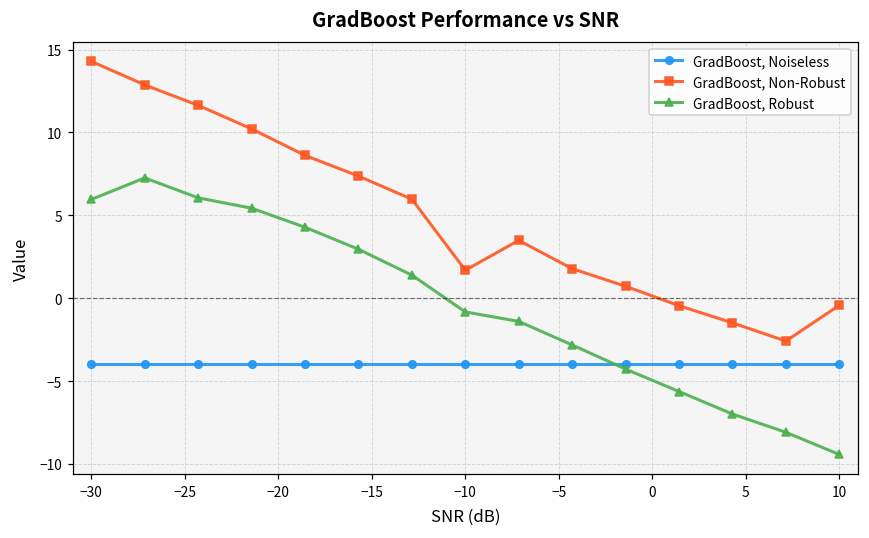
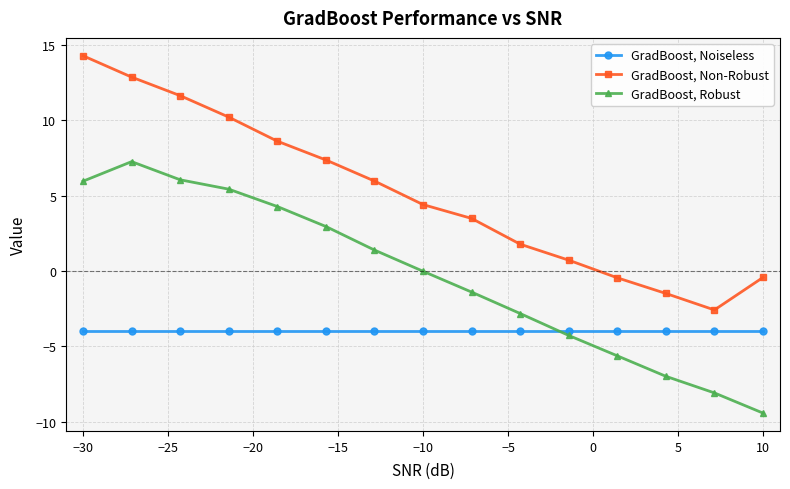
GradBoost, Non-Robust, −10: 1.7 -> 4.4
GradBoost, Robust, −10: -0.8 -> 0.0
